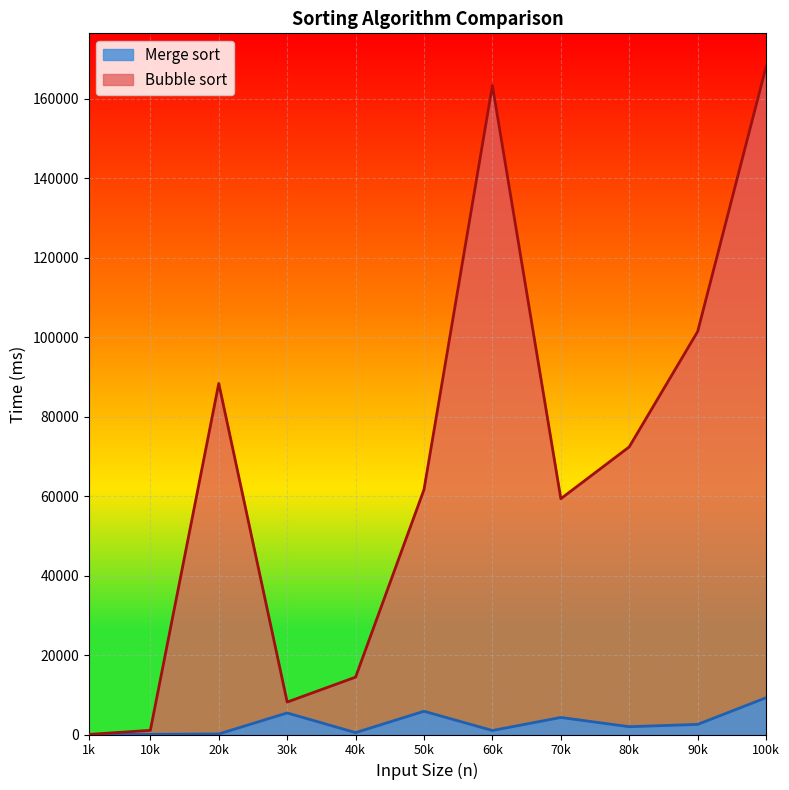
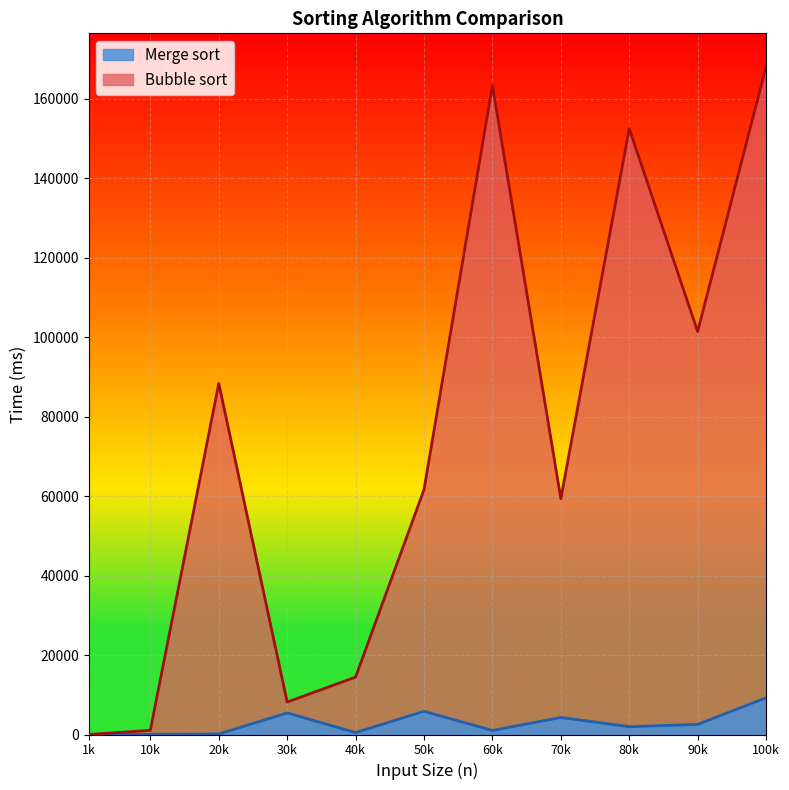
Bubble sort, 80k: 72000 -> 153000
